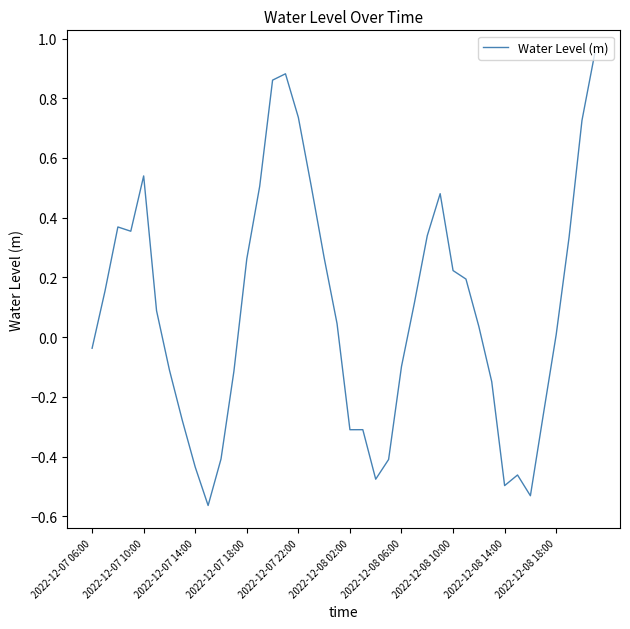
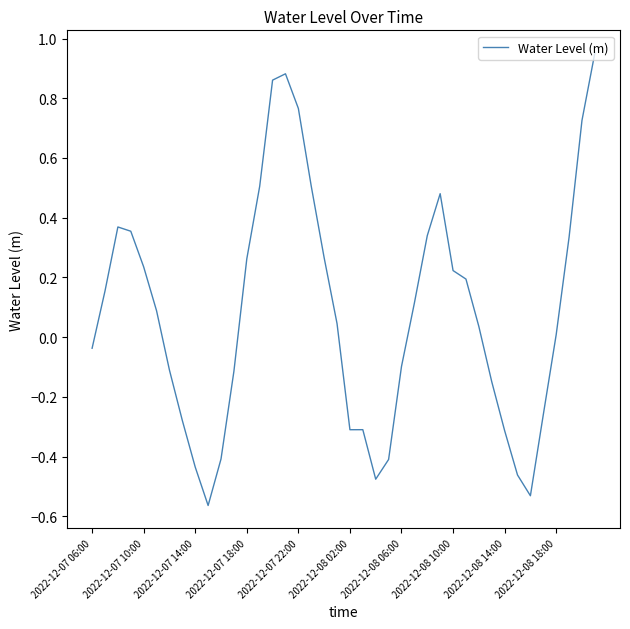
2022-12-07 10:00: 0.54 -> 0.24
2022-12-07 22:00: 0.74 -> 0.77
2022-12-08 14:00: -0.50 -> -0.31
